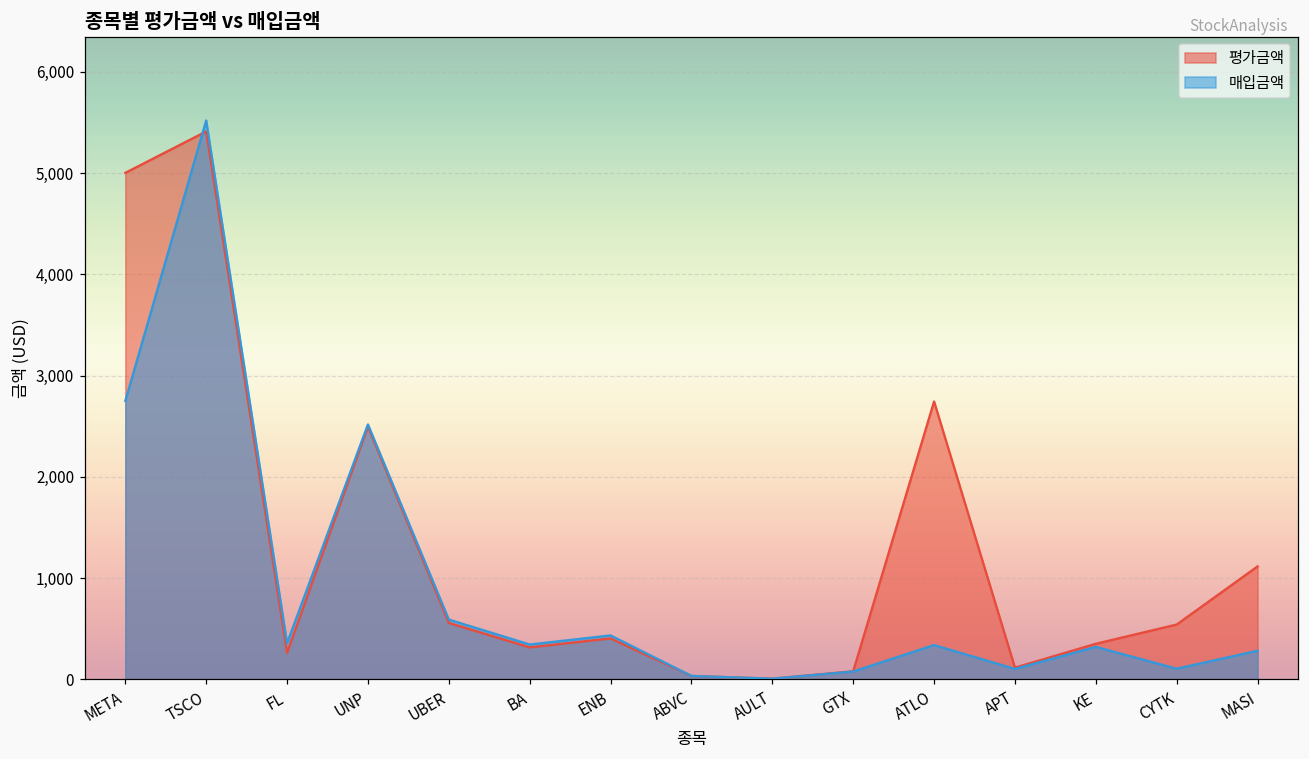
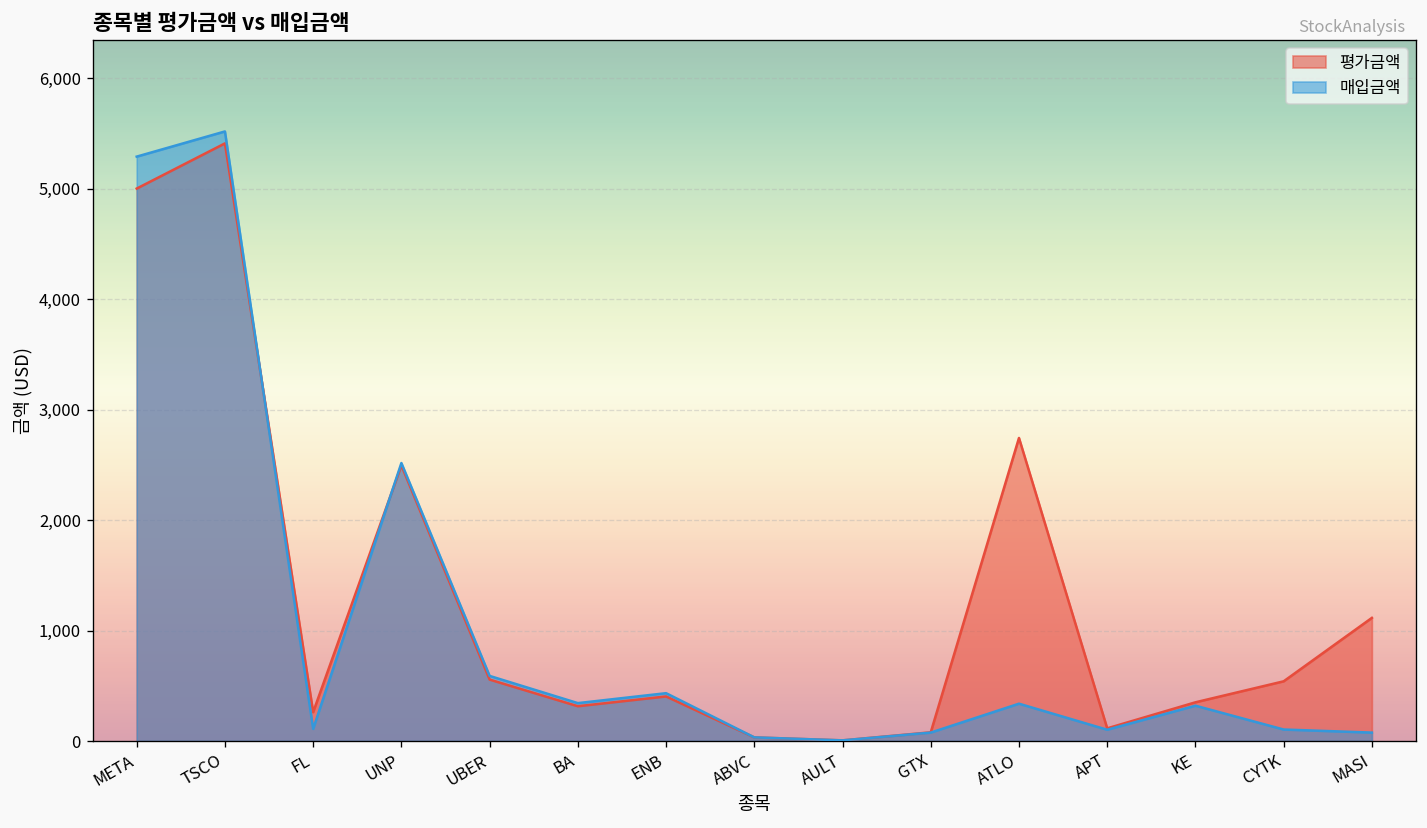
매입금액, META: 2,800 -> 5,300
매입금액, FL: 400 -> 100
매입금액, MASI: 300 -> 100
